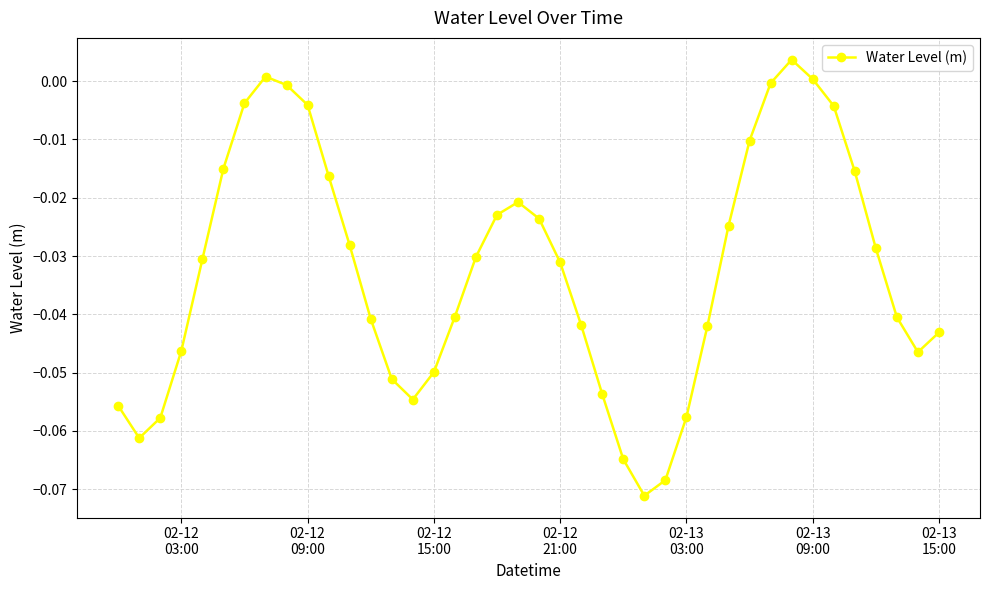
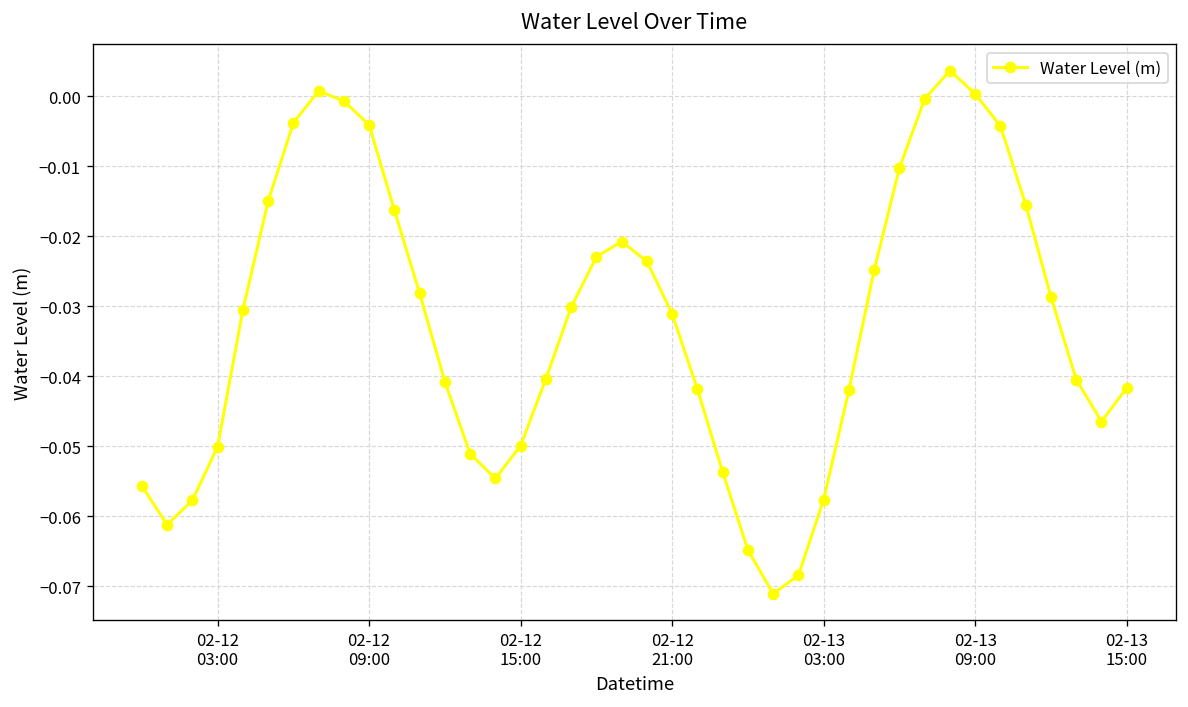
02-12 03:00: -0.046 -> -0.050
02-13 15:00: -0.043 -> -0.042
